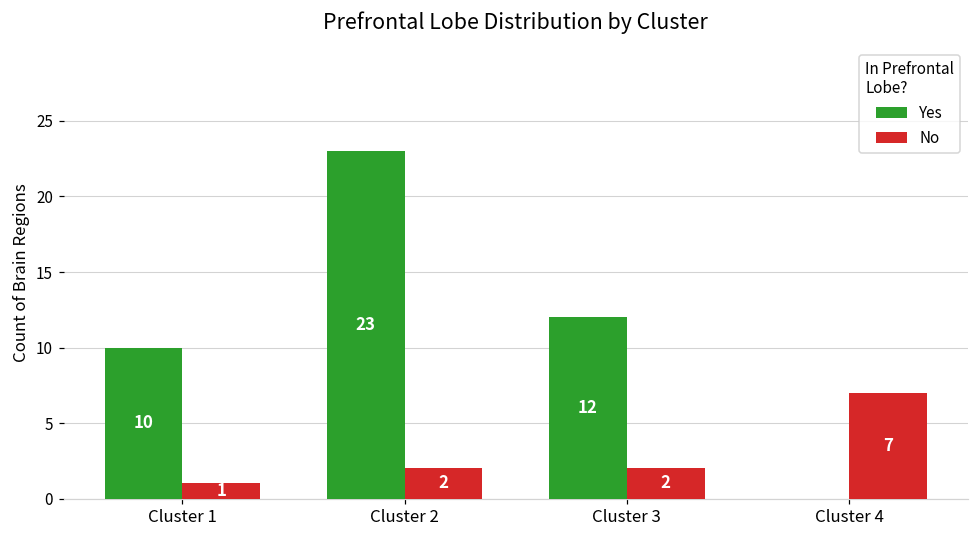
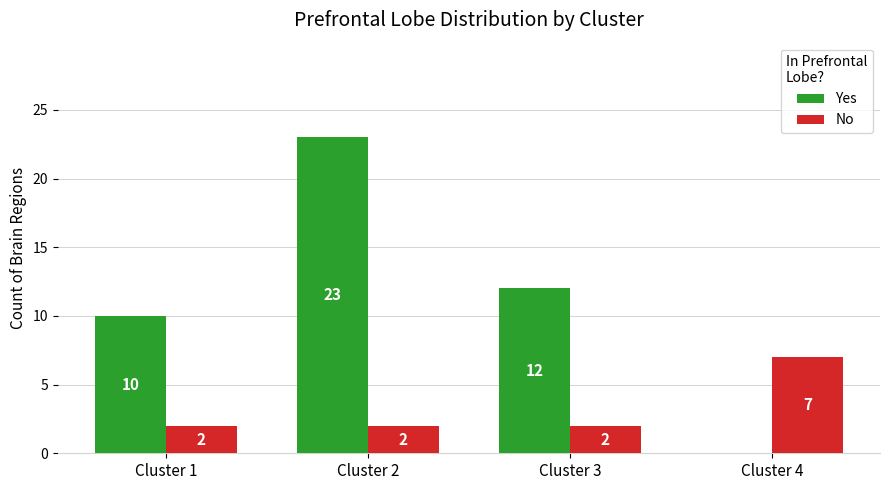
No, Cluster 1: 1 -> 2
